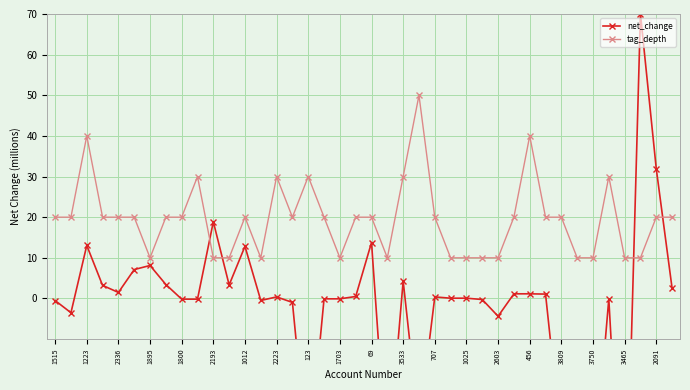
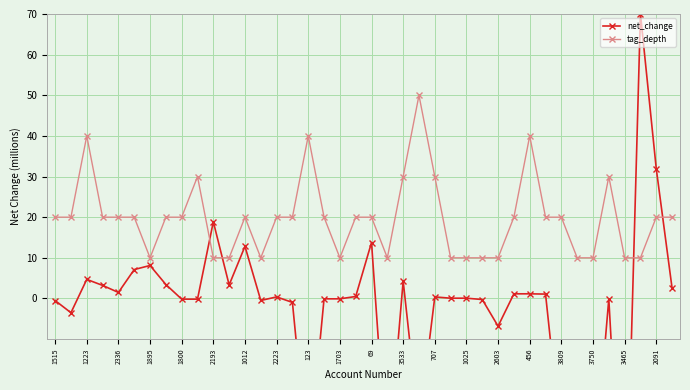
net_change, 1223: 13 -> 5
tag_depth, 2223: 30 -> 20
tag_depth, 123: 30 -> 40
tag_depth, 707: 20 -> 30
net_change, 2603: -4 -> -7
